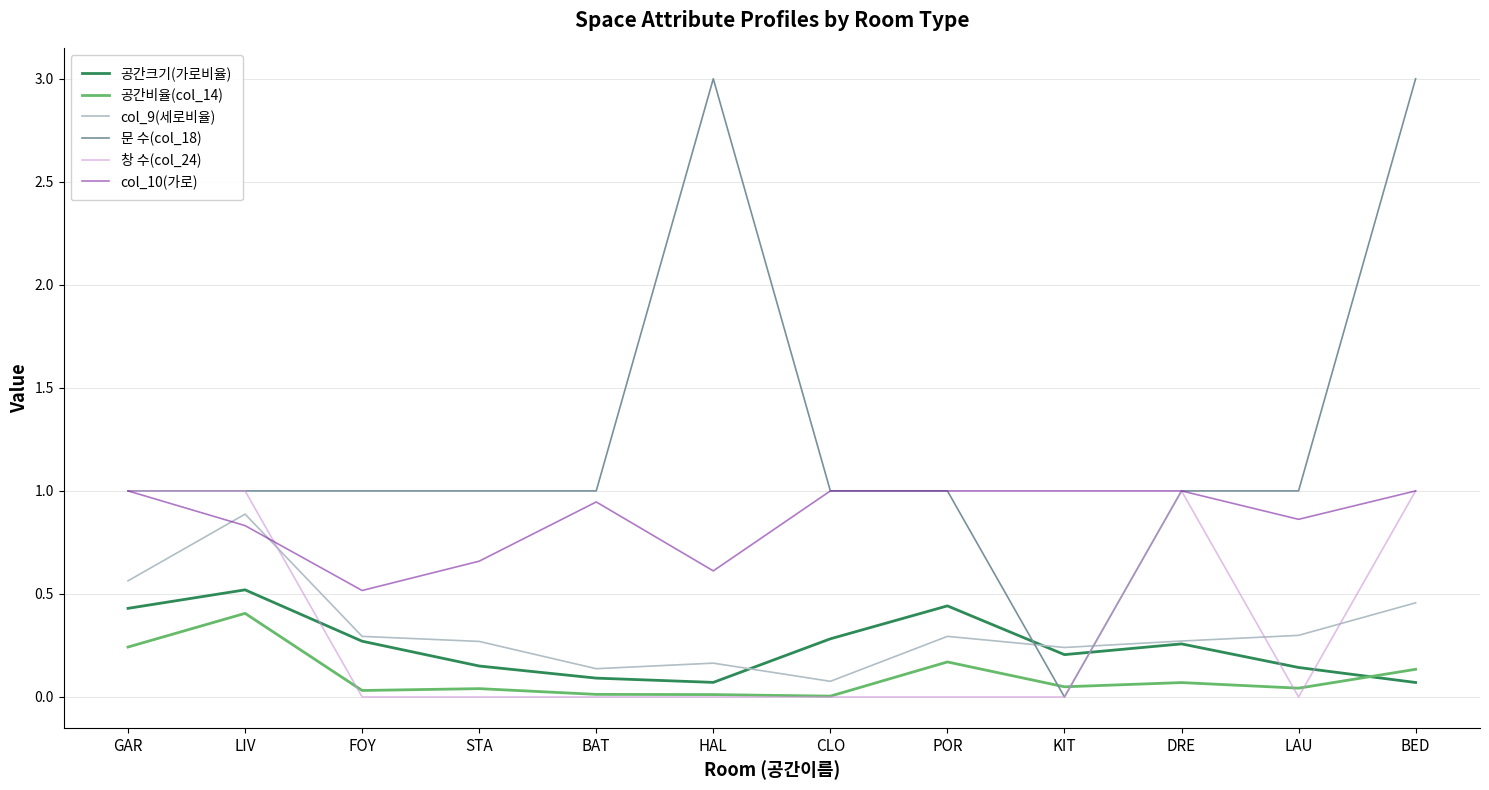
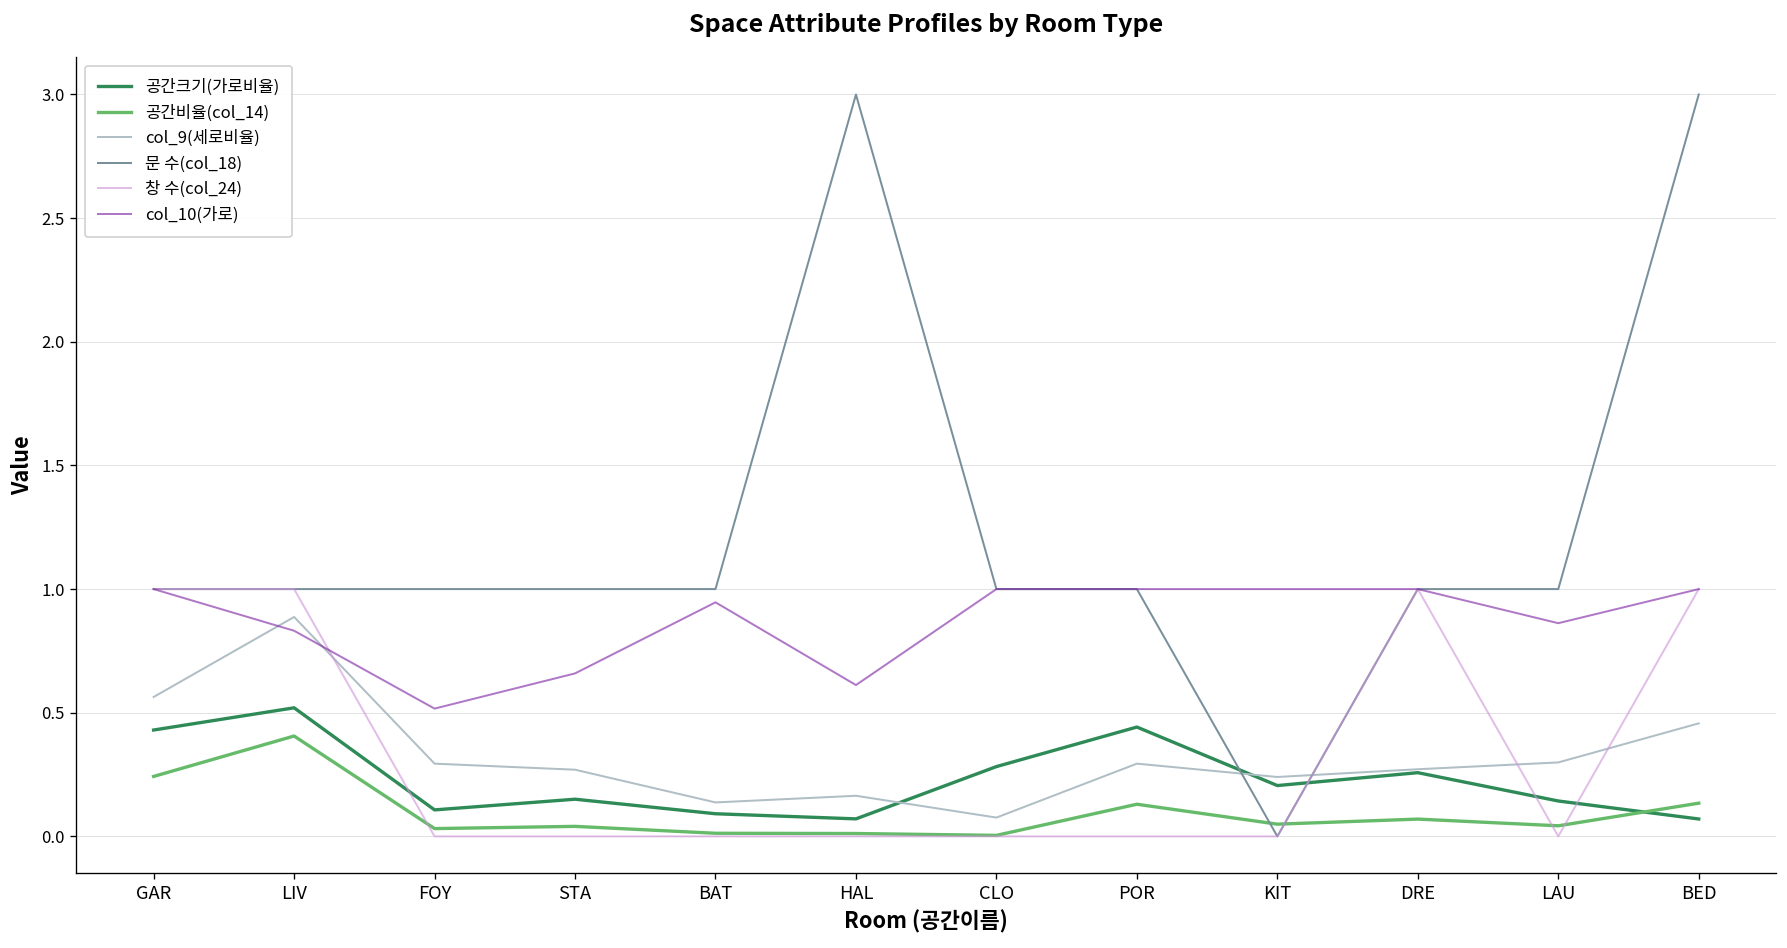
공간크기(가로비율), FOY: 0.27 -> 0.11
공간비율(col_14), POR: 0.17 -> 0.13
